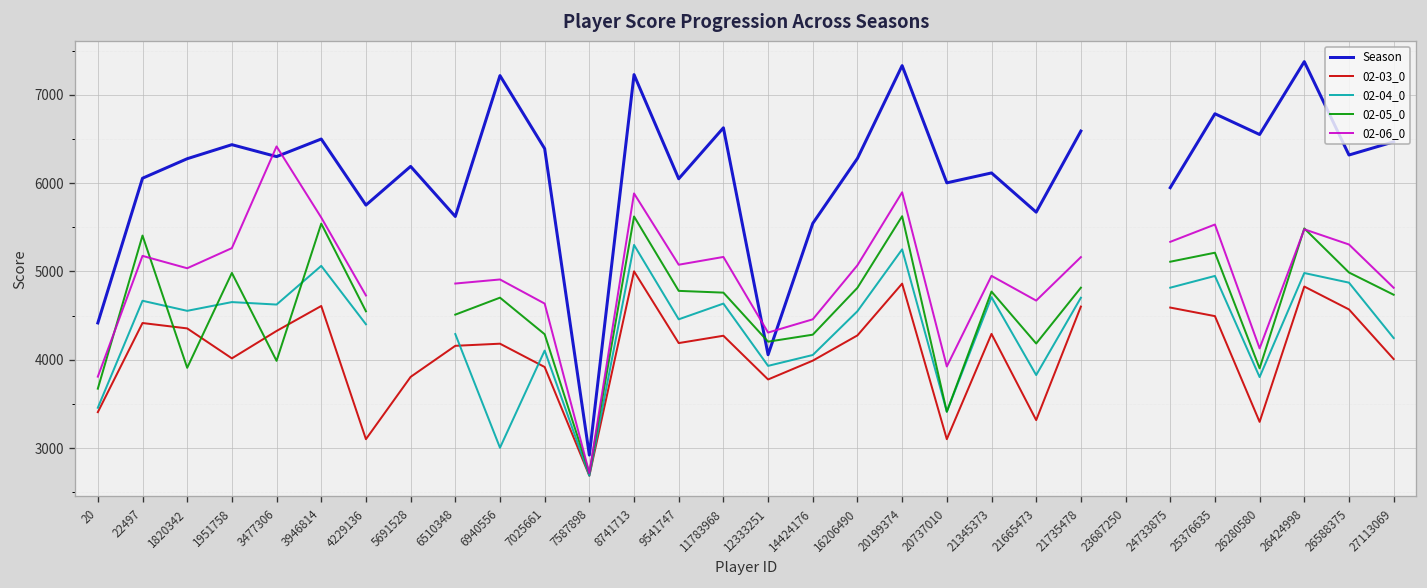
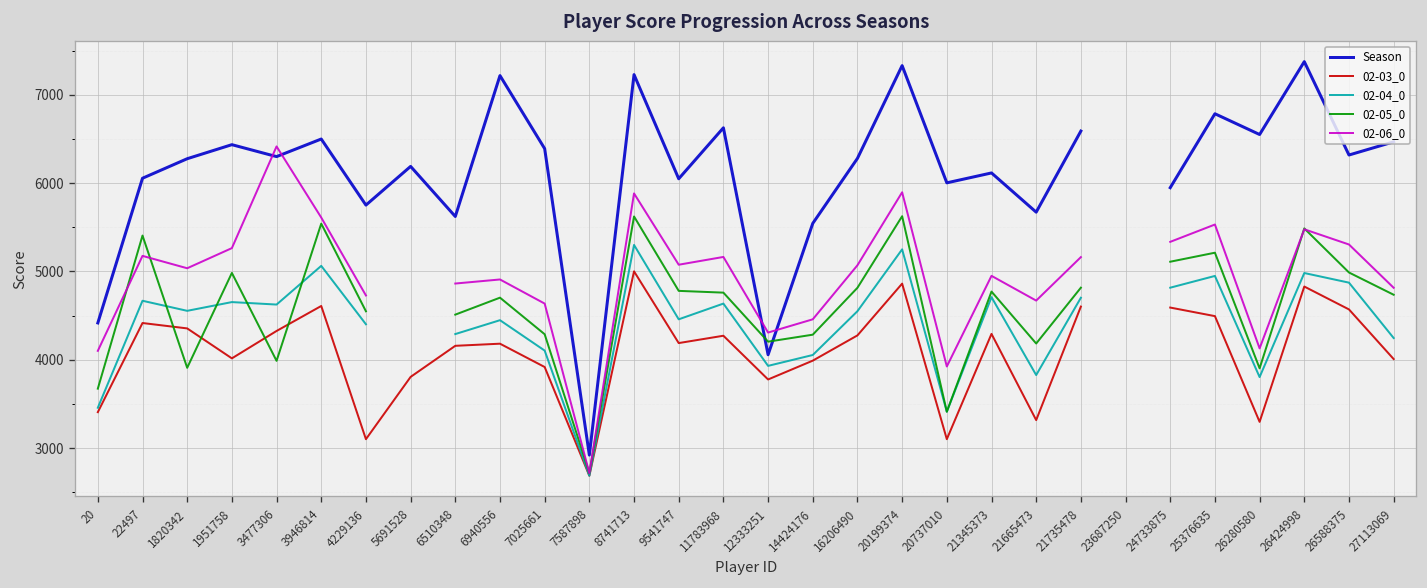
02-06_0, 20: 3800 -> 4100
02-04_0, 6940556: 3000 -> 4400
